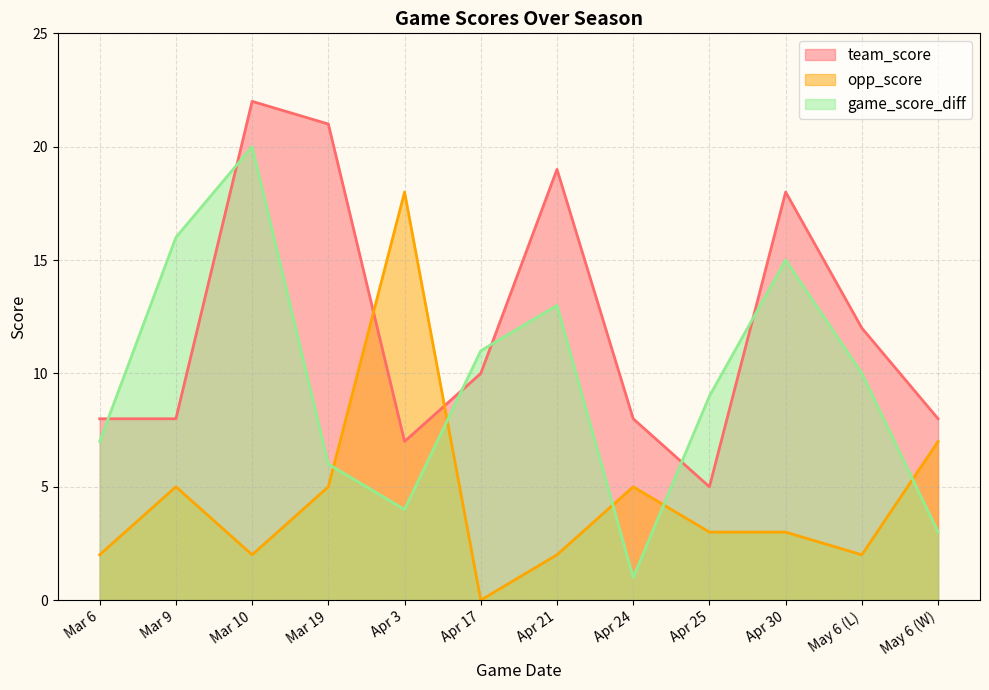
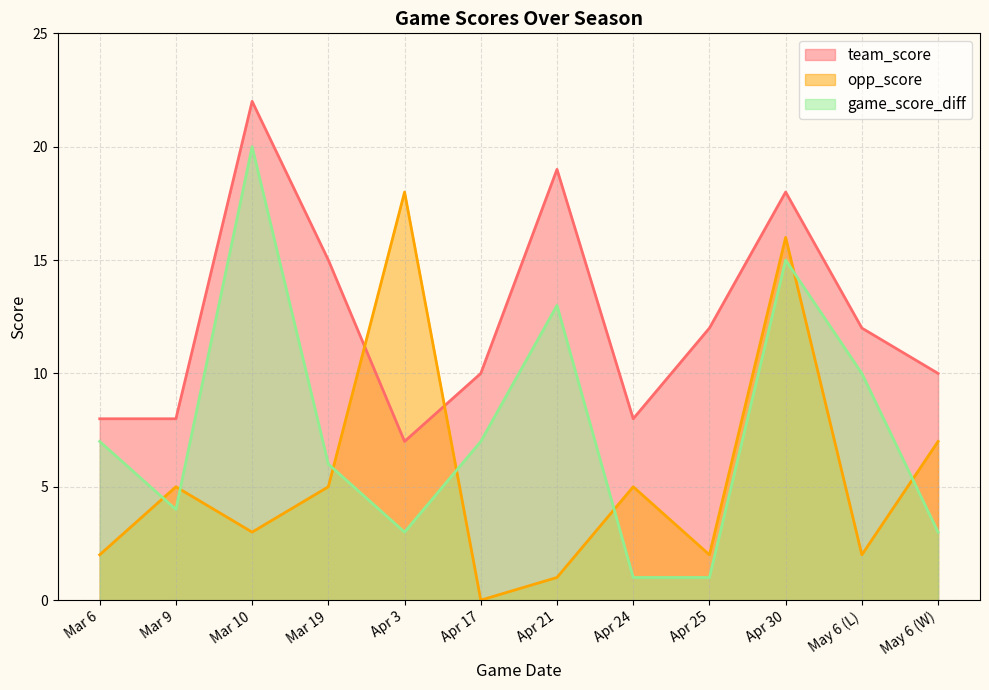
game_score_diff, Mar 9: 16 -> 4
opp_score, Mar 10: 2 -> 3
team_score, Mar 19: 21 -> 15
game_score_diff, Apr 3: 4 -> 3
game_score_diff, Apr 17: 11 -> 7
opp_score, Apr 21: 2 -> 1
team_score, Apr 25: 5 -> 12
opp_score, Apr 25: 3 -> 2
game_score_diff, Apr 25: 9 -> 1
opp_score, Apr 30: 3 -> 16
team_score, May 6 (W): 8 -> 10
